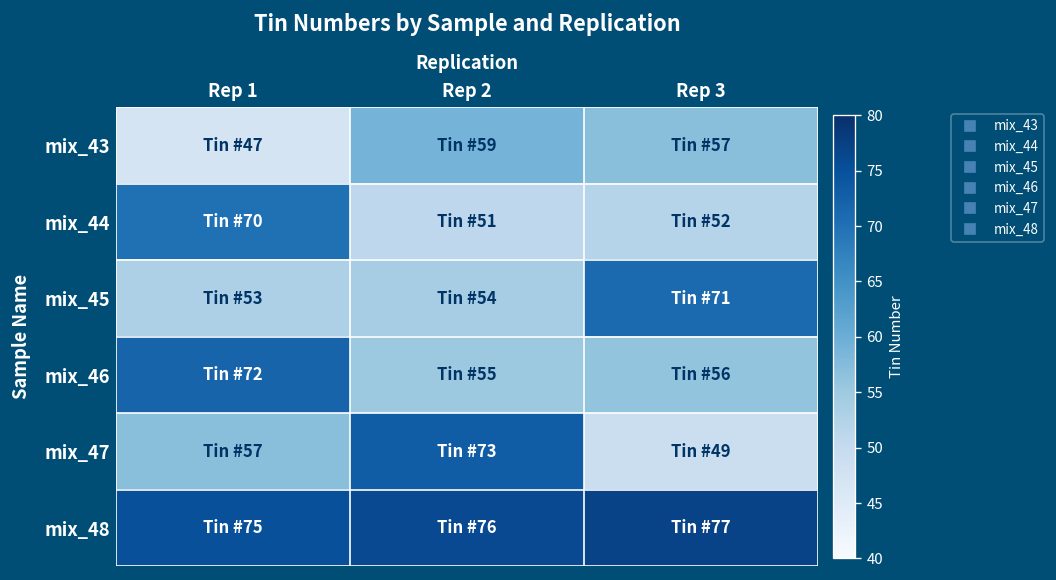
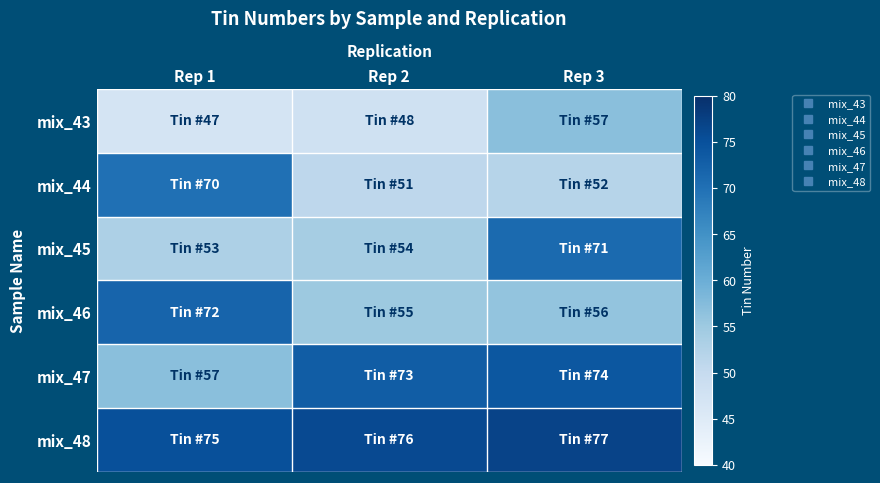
mix_43, Rep 2: 59 -> 48
mix_47, Rep 3: 49 -> 74
